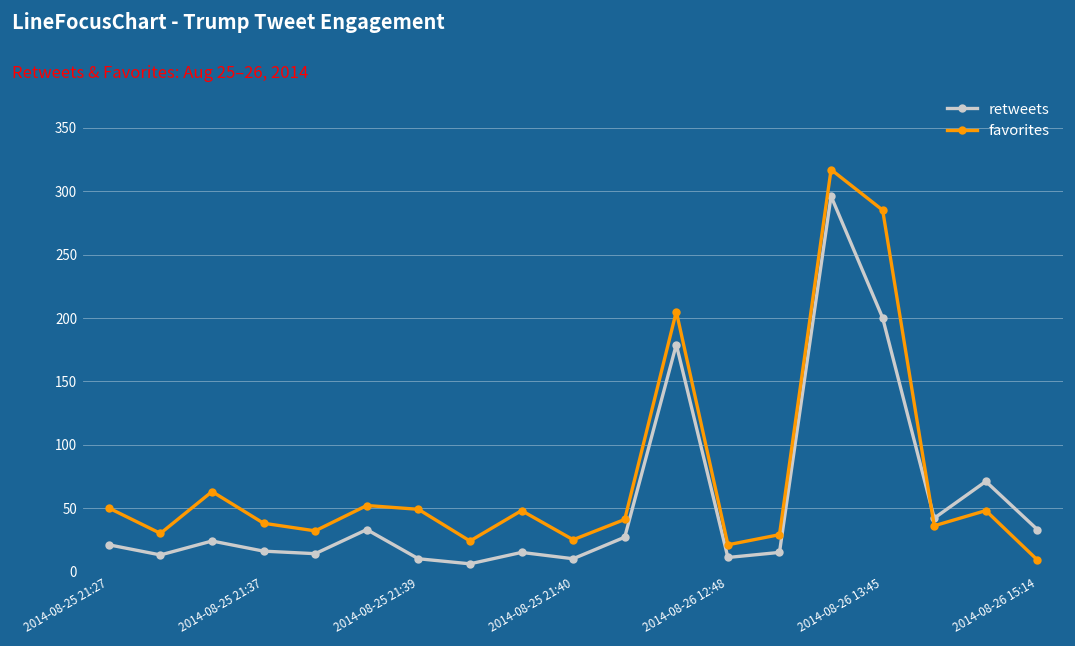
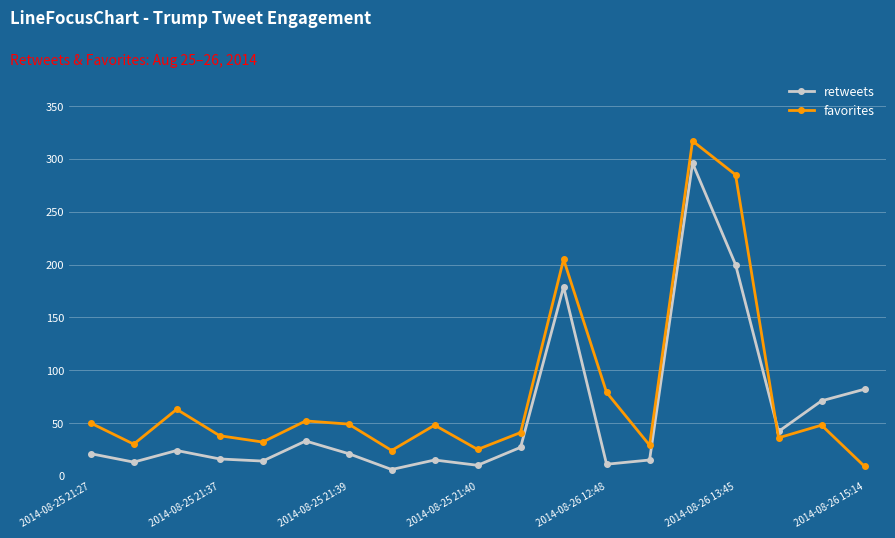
retweets, 2014-08-25 21:39: 10 -> 21
favorites, 2014-08-26 12:48: 21 -> 79
retweets, 2014-08-26 15:14: 33 -> 82
